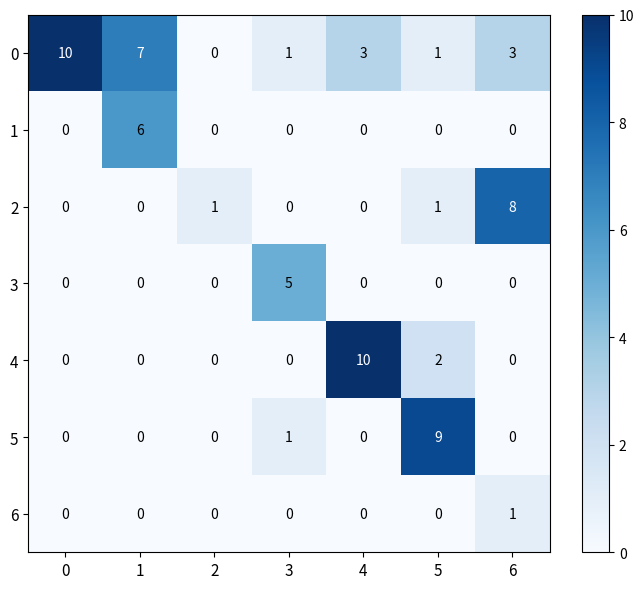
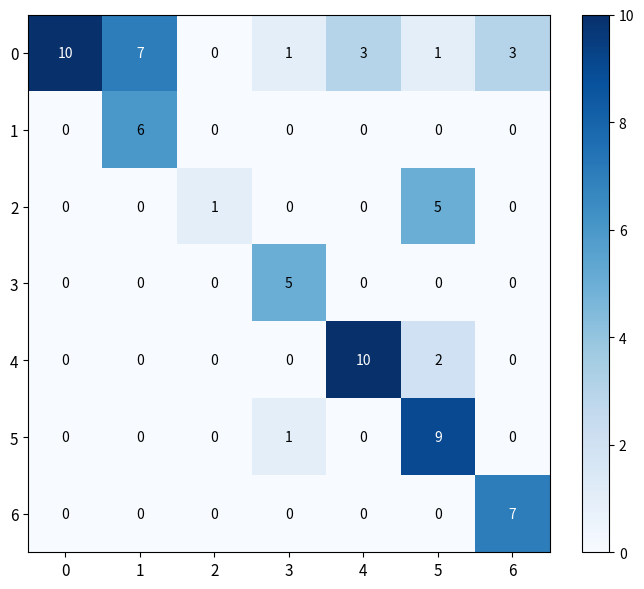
2, 5: 1 -> 5
2, 6: 8 -> 0
6, 6: 1 -> 7
